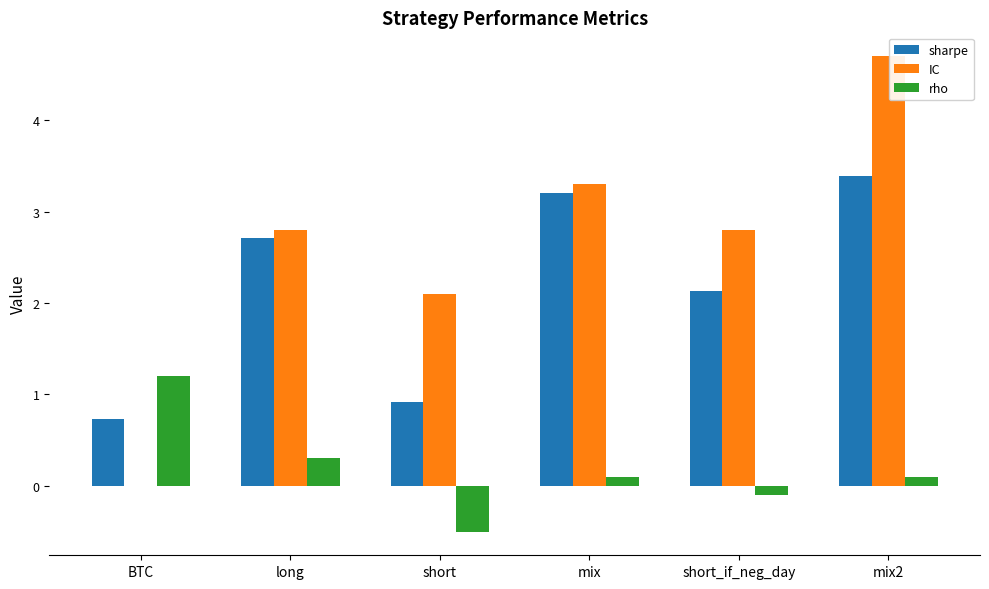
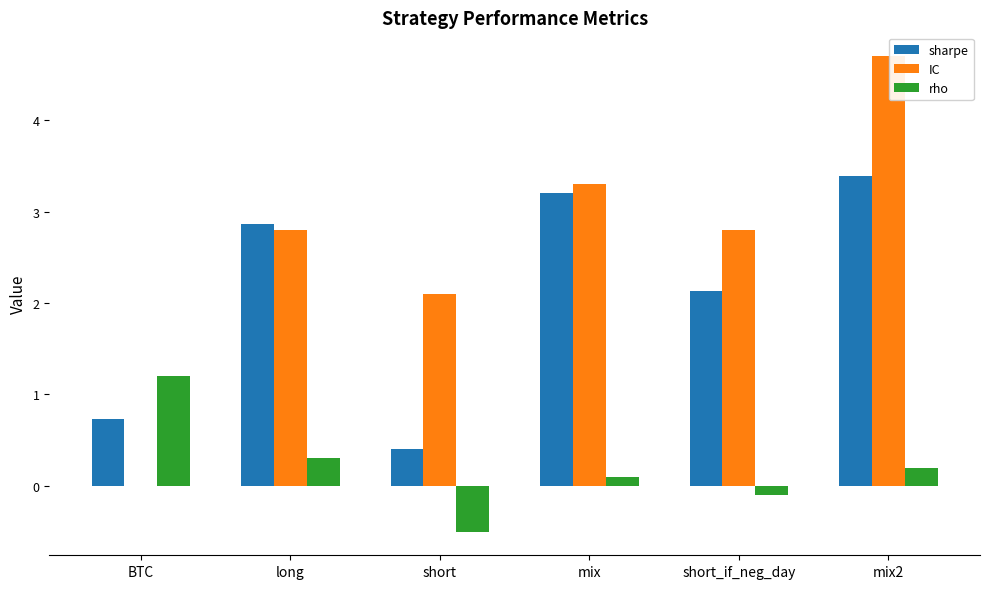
sharpe, long: 2.7 -> 2.9
sharpe, short: 0.9 -> 0.4
rho, mix2: 0.1 -> 0.2
